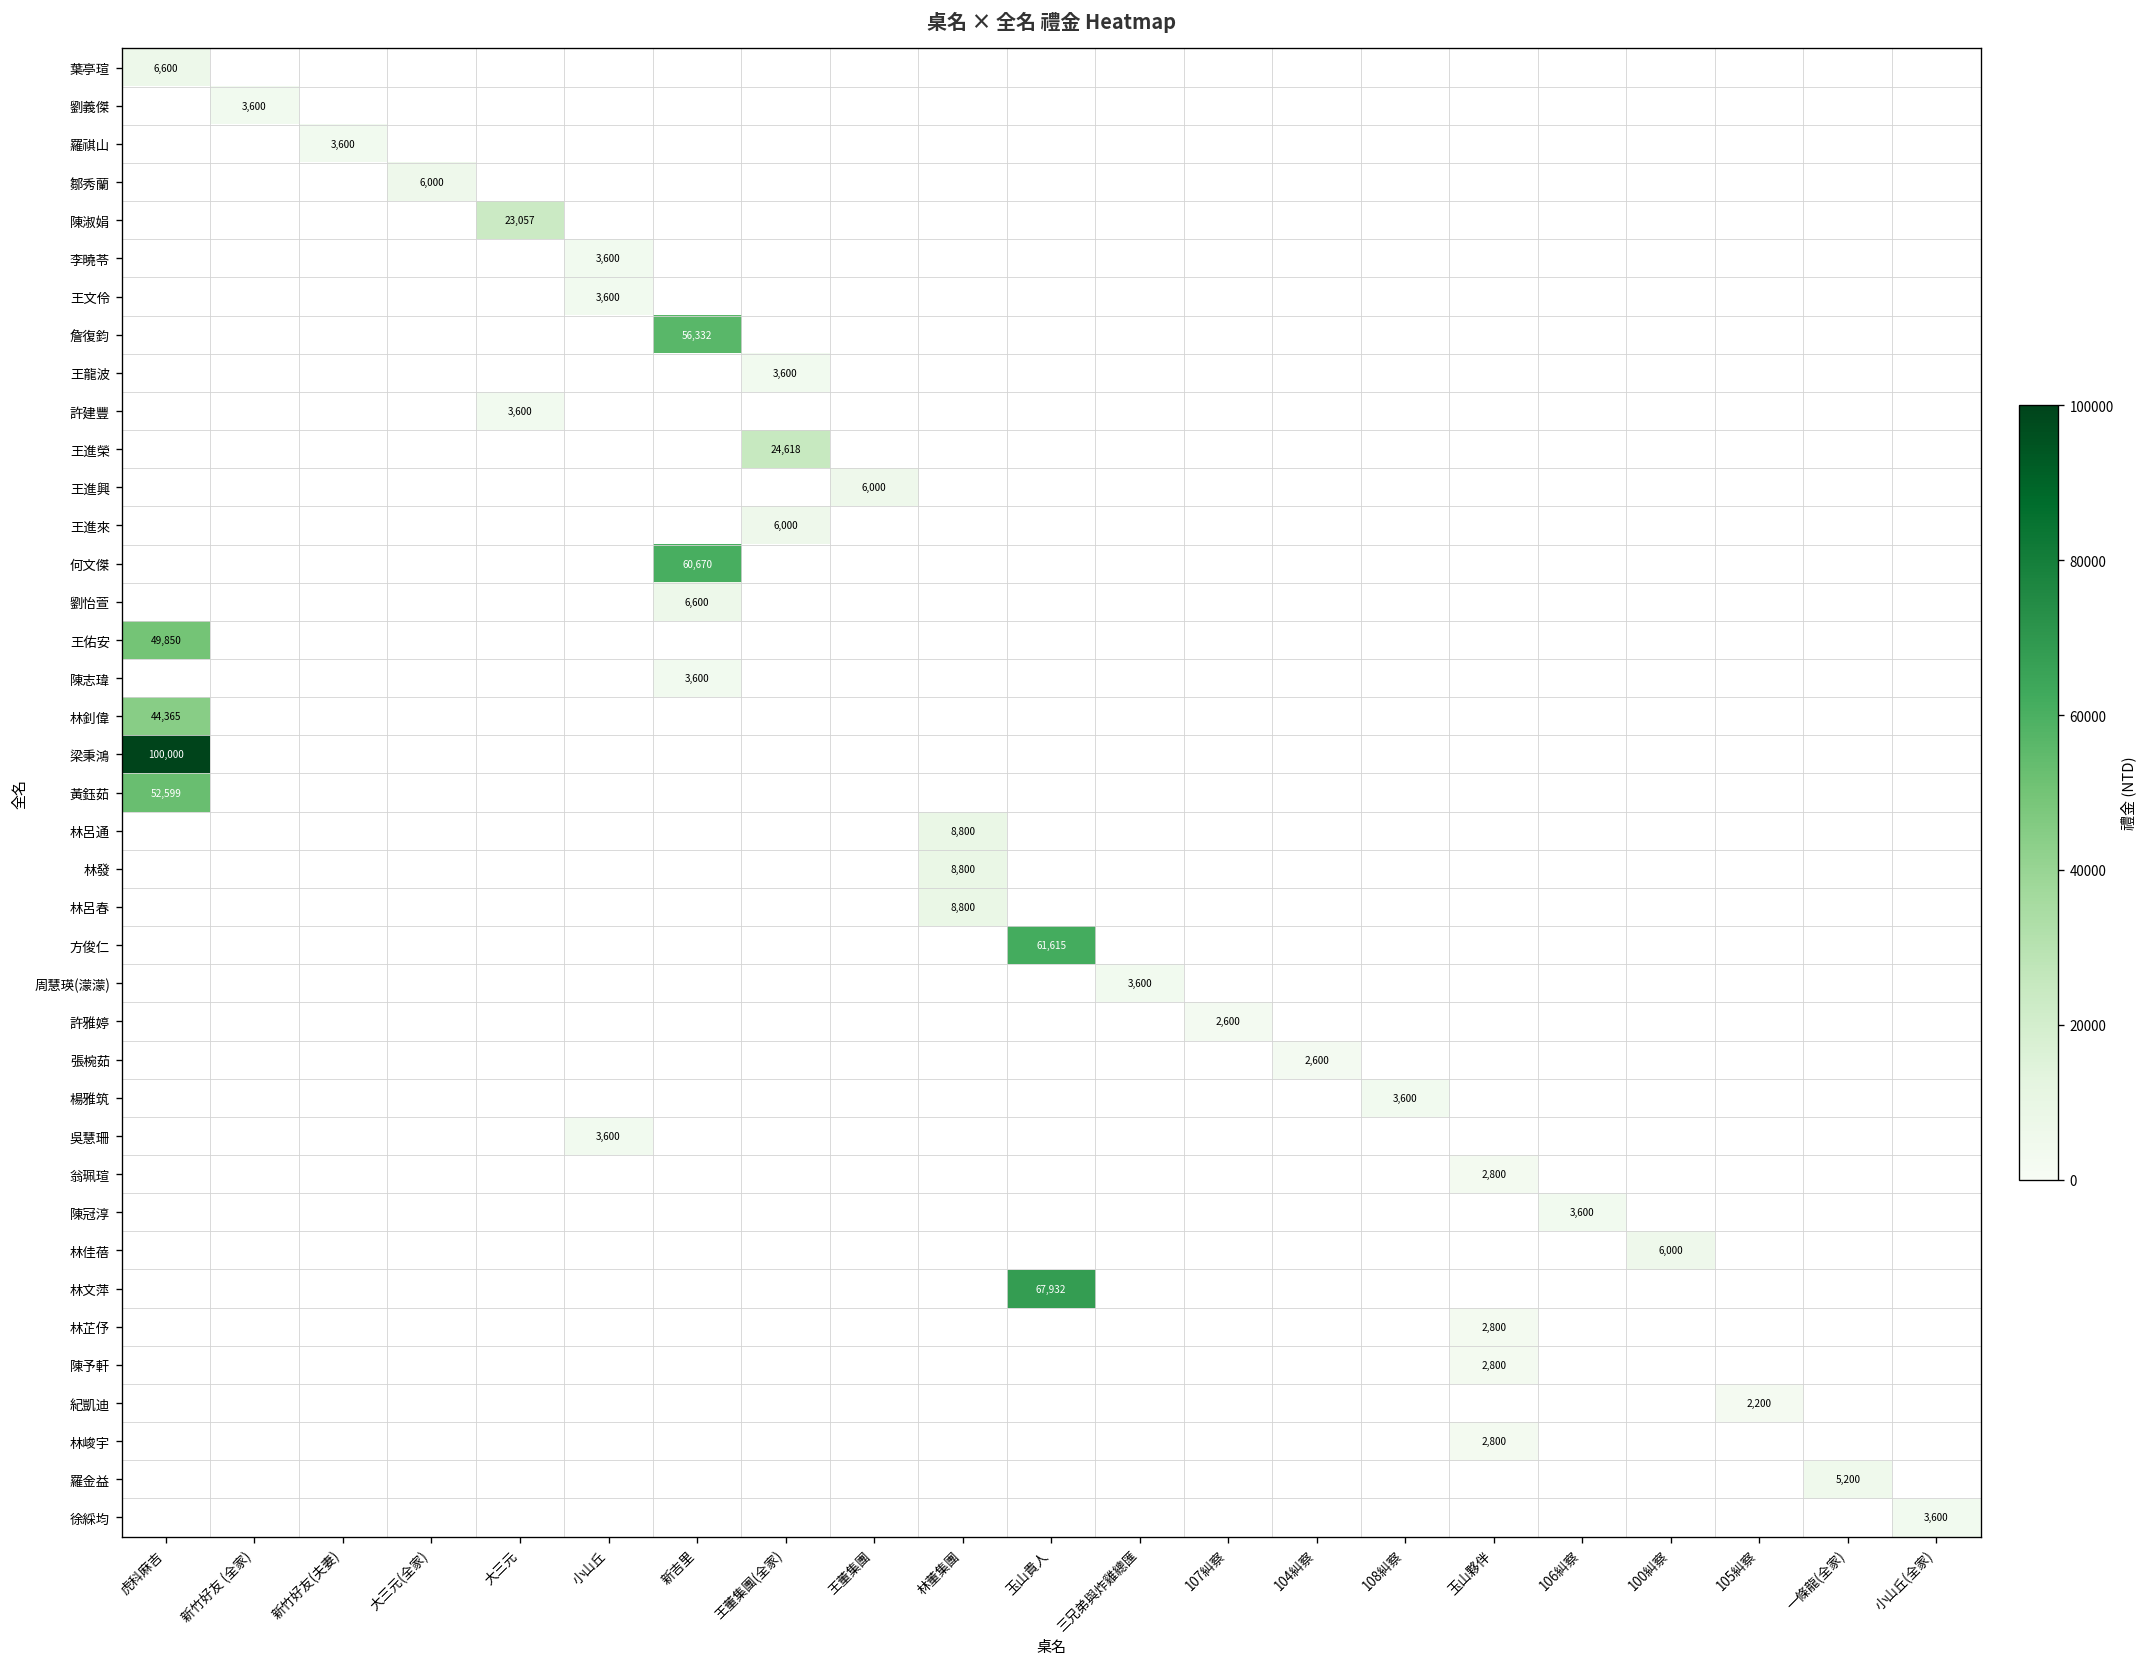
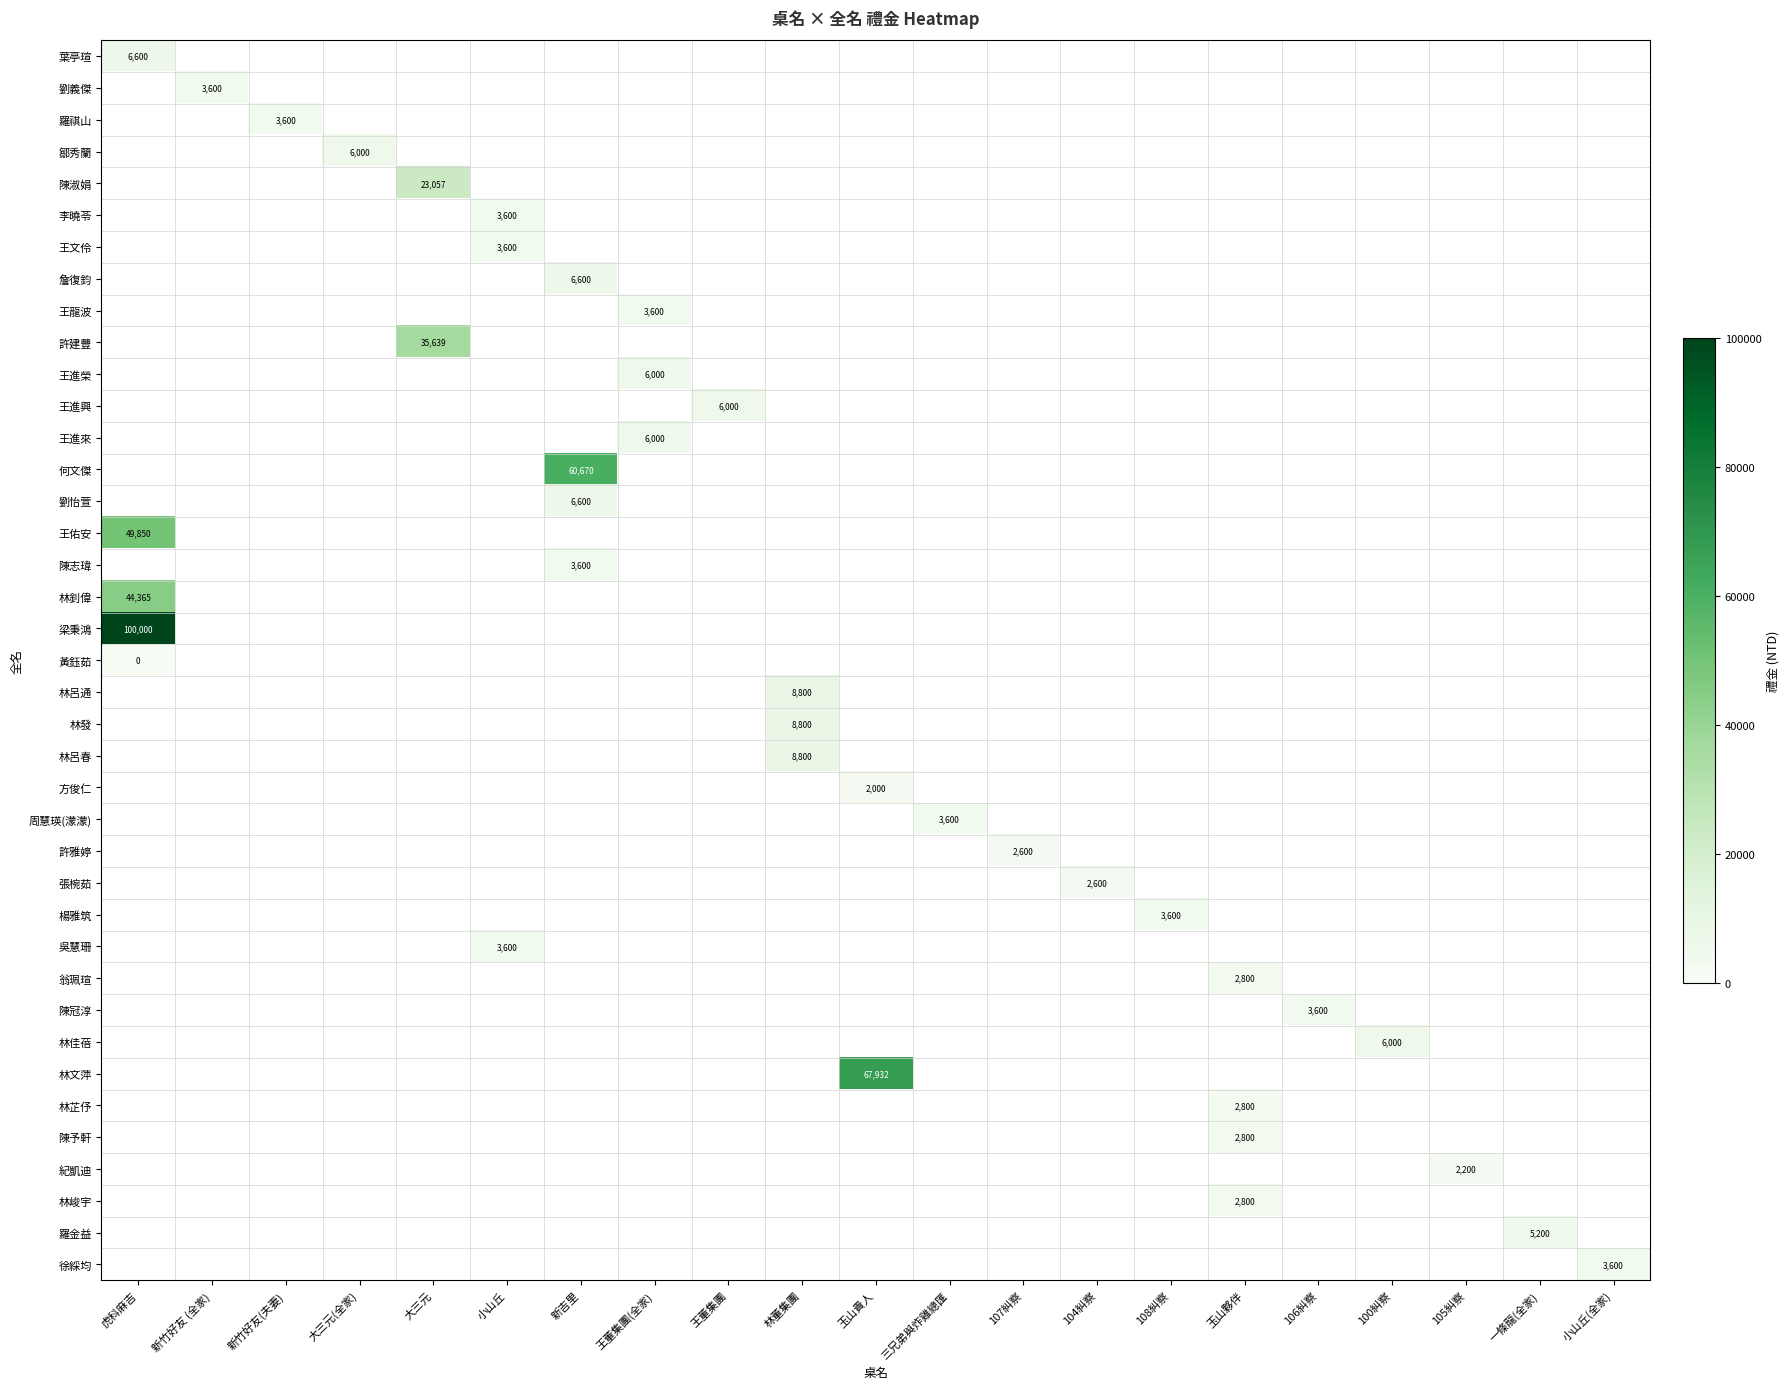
詹復鈞, 新吉里: 56,332 -> 6,600
許建豐, 大三元: 3,600 -> 35,639
王進榮, 王董集團(全家): 24,618 -> 6,000
黃鈺茹, 虎科麻吉: 52,599 -> 0
方俊仁, 玉山貴人: 61,615 -> 2,000
